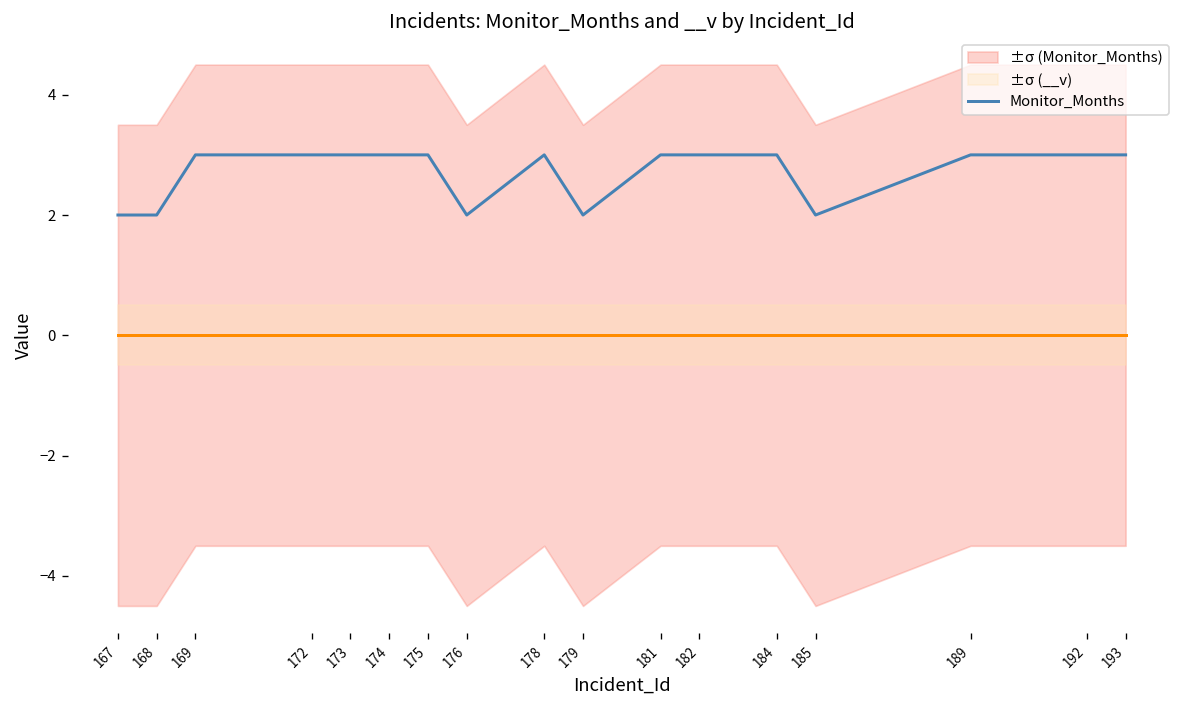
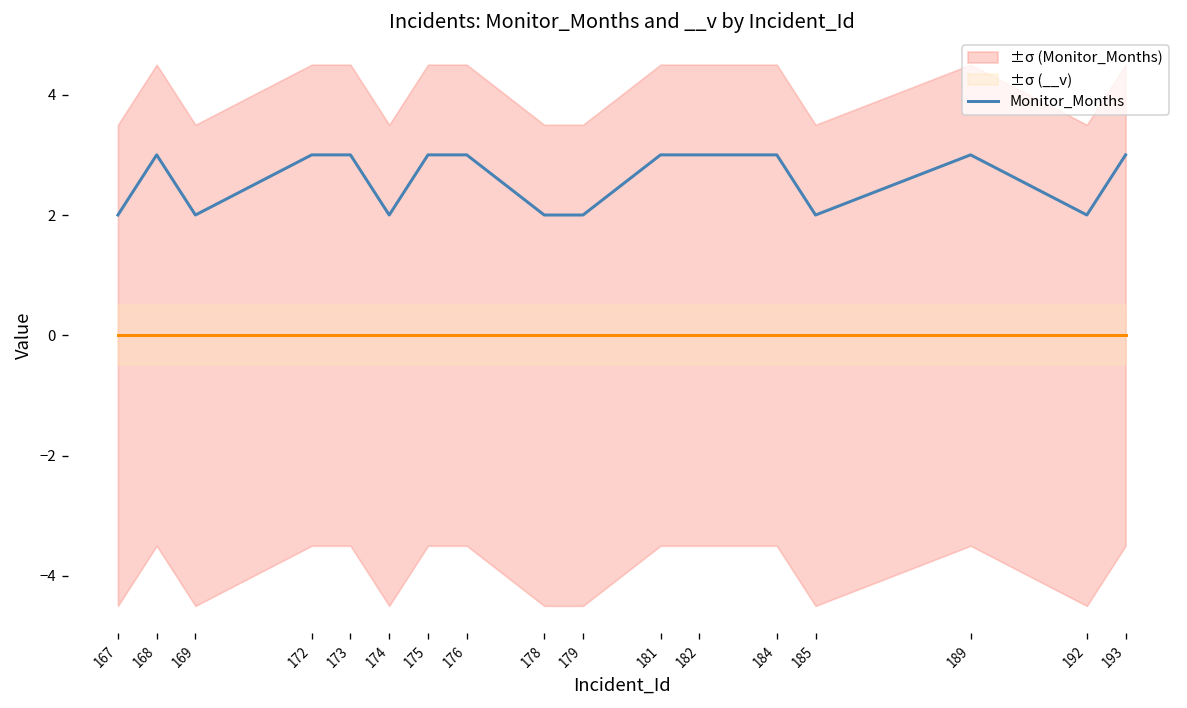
Monitor_Months, 168: 2 -> 3
Monitor_Months, 169: 3 -> 2
Monitor_Months, 174: 3 -> 2
Monitor_Months, 176: 2 -> 3
Monitor_Months, 178: 3 -> 2
Monitor_Months, 192: 3 -> 2
